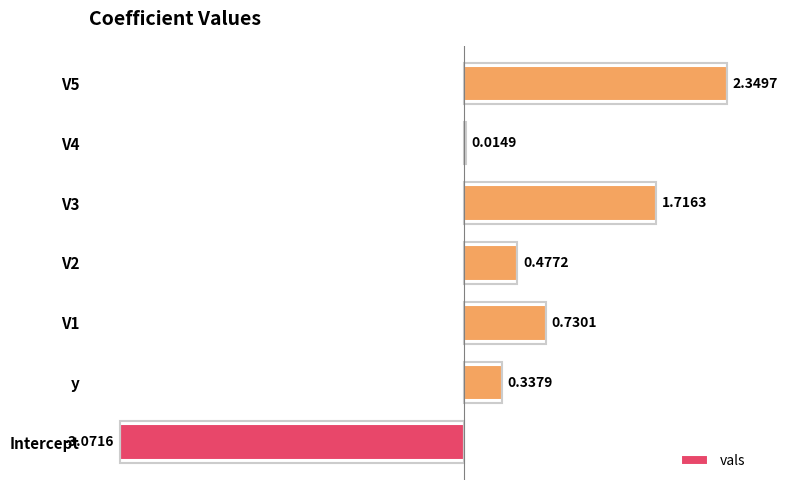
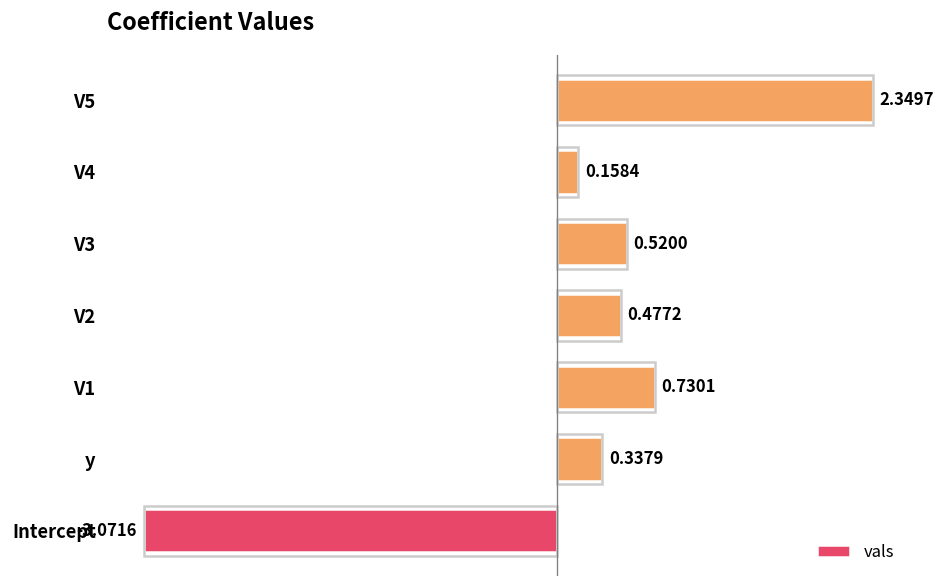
V4: 0.0149 -> 0.1584
V3: 1.7163 -> 0.5200
